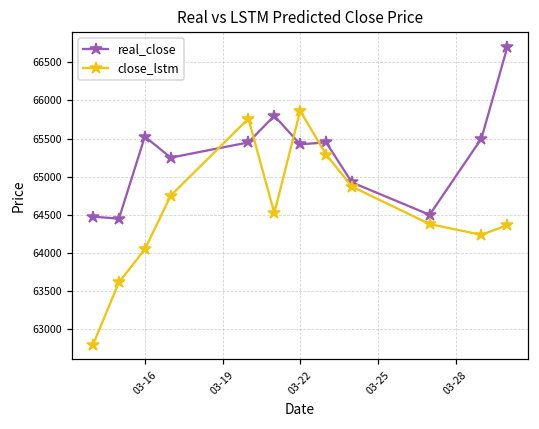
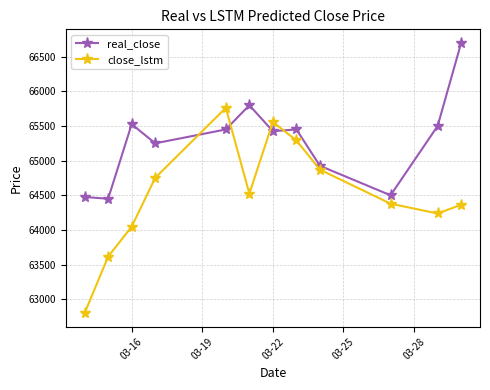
close_lstm, 03-22: 65900 -> 65600
